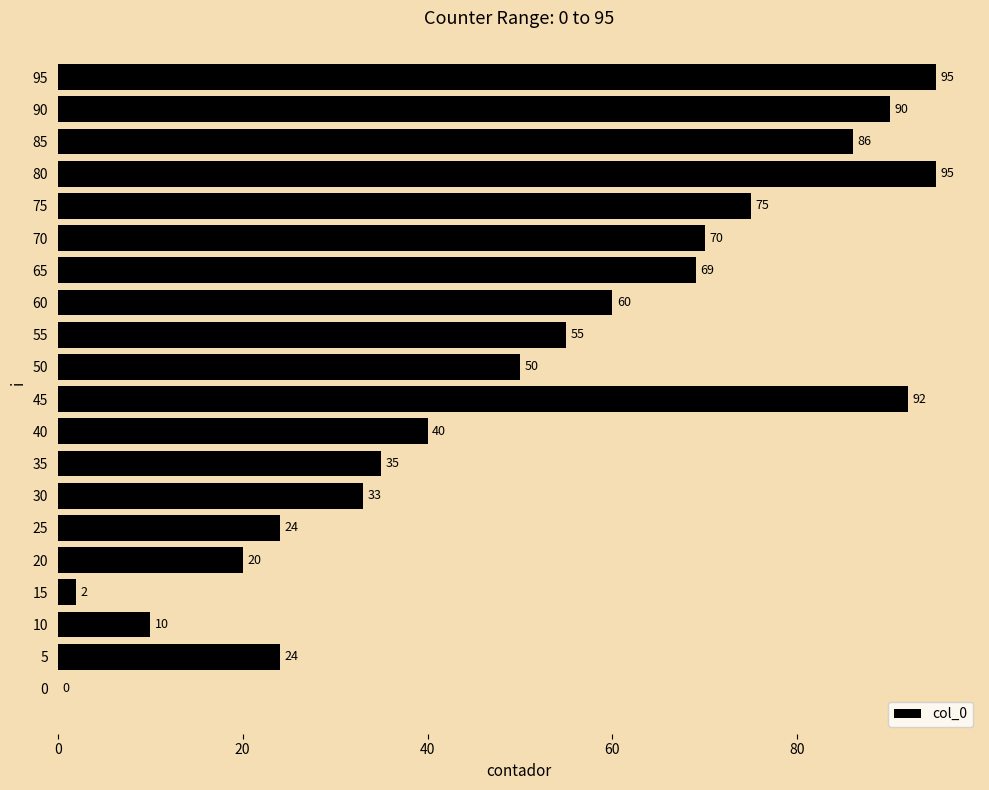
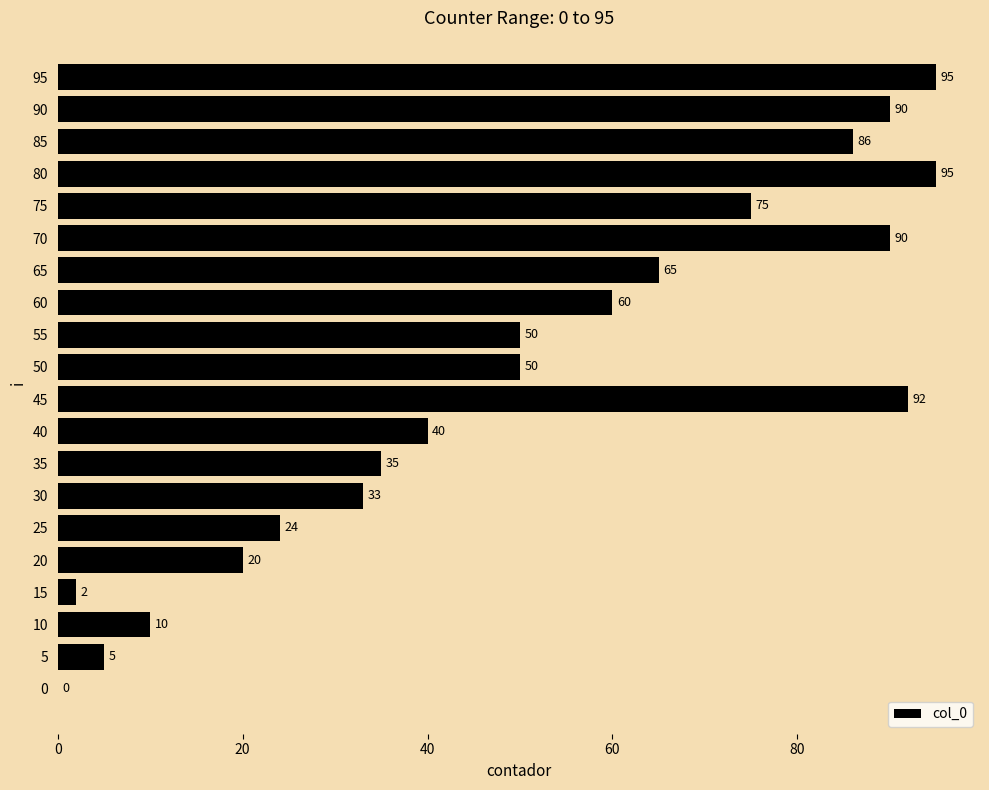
70: 70 -> 90
65: 69 -> 65
55: 55 -> 50
5: 24 -> 5
